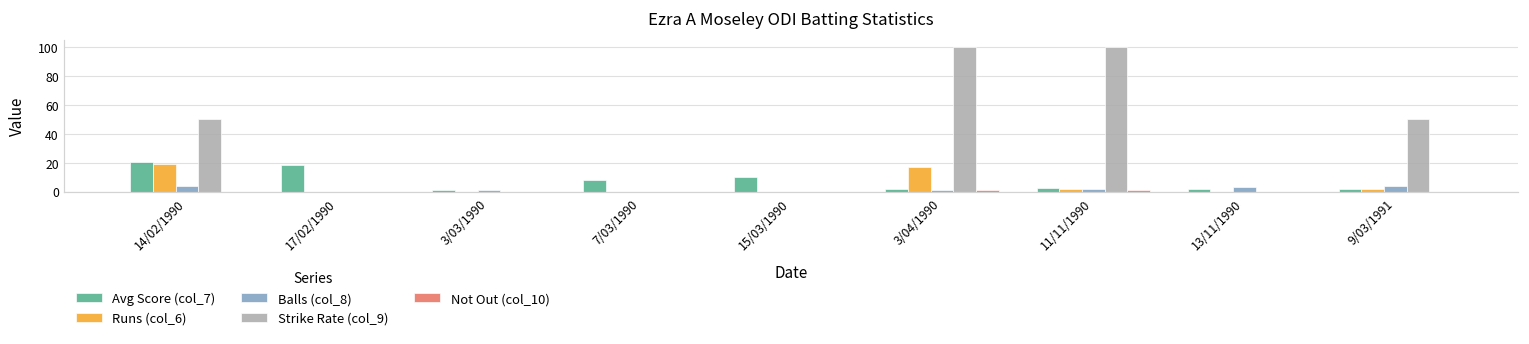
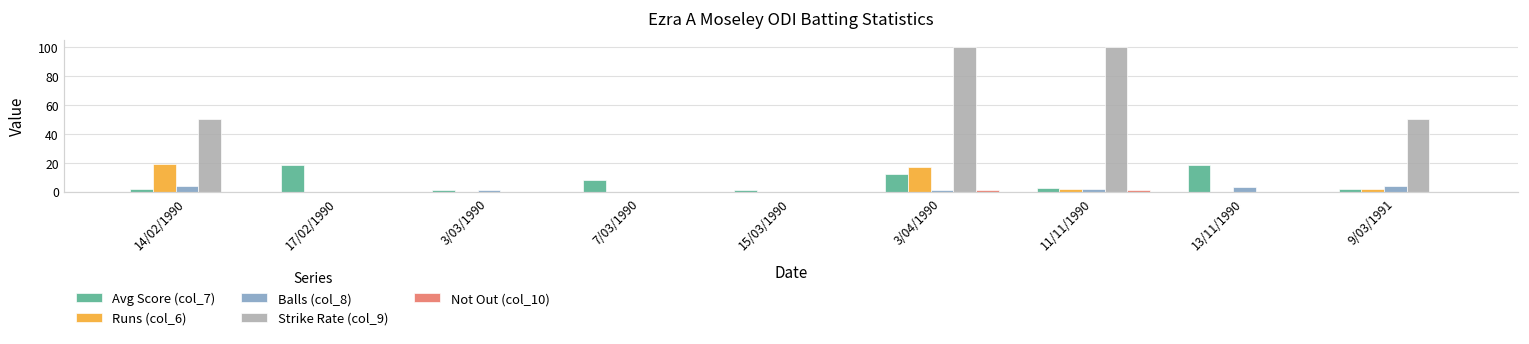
Avg Score (col_7), 14/02/1990: 20 -> 2
Avg Score (col_7), 15/03/1990: 10 -> 1
Avg Score (col_7), 3/04/1990: 2 -> 12
Avg Score (col_7), 13/11/1990: 2 -> 18
